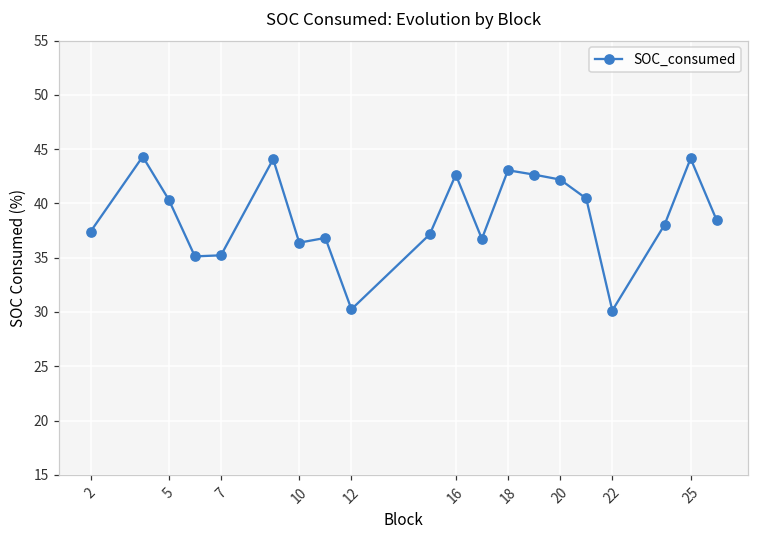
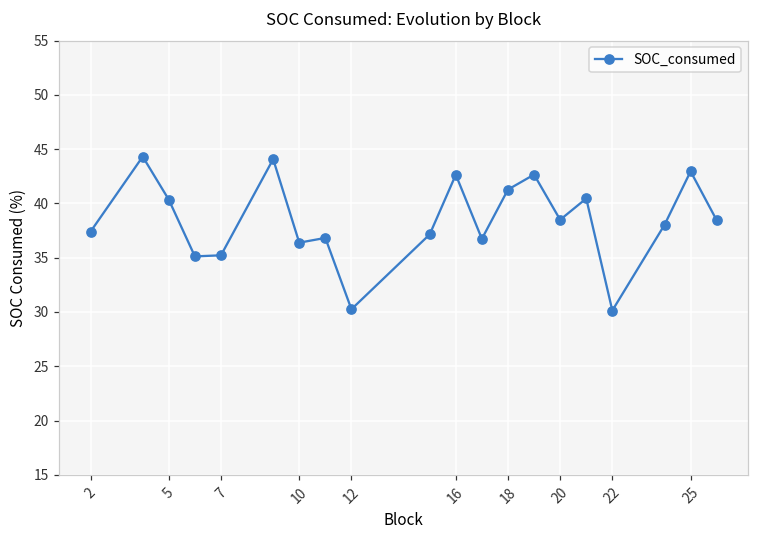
18: 43 -> 41
20: 42 -> 38
25: 44 -> 43
